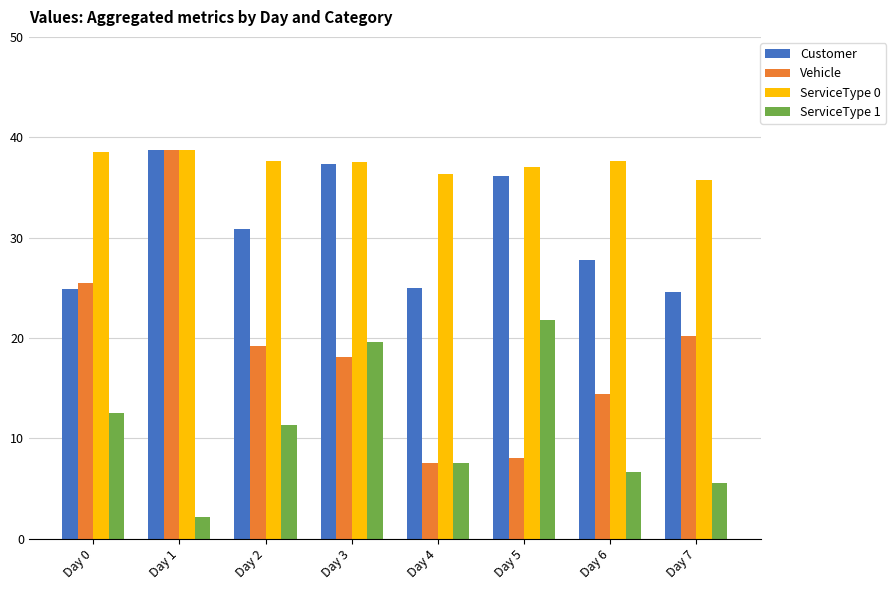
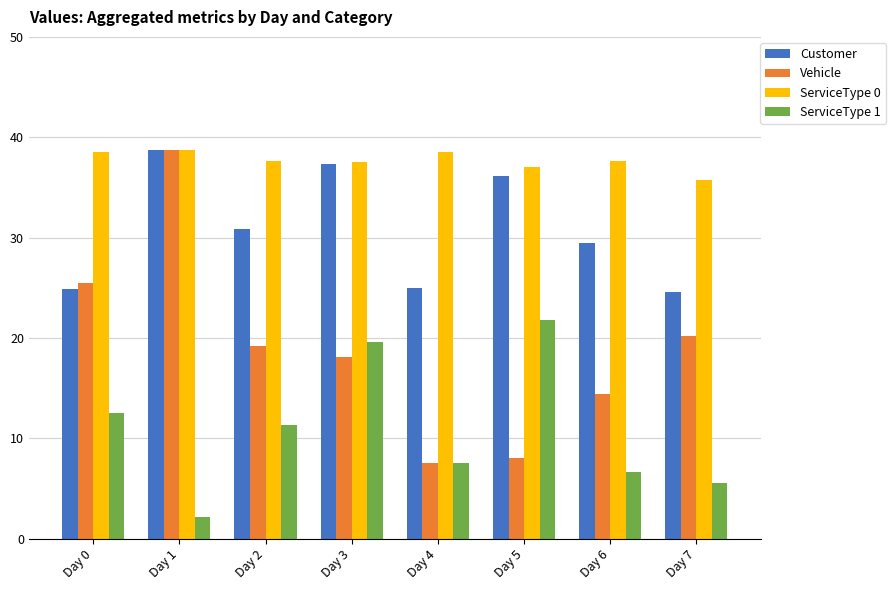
ServiceType 0, Day 4: 36.3 -> 38.5
Customer, Day 6: 27.8 -> 29.5
